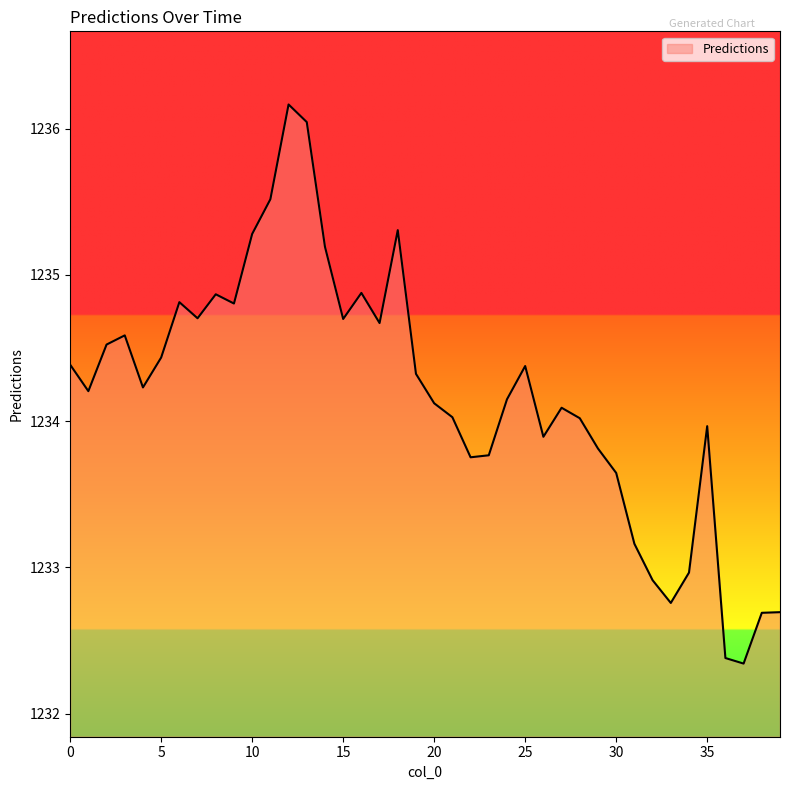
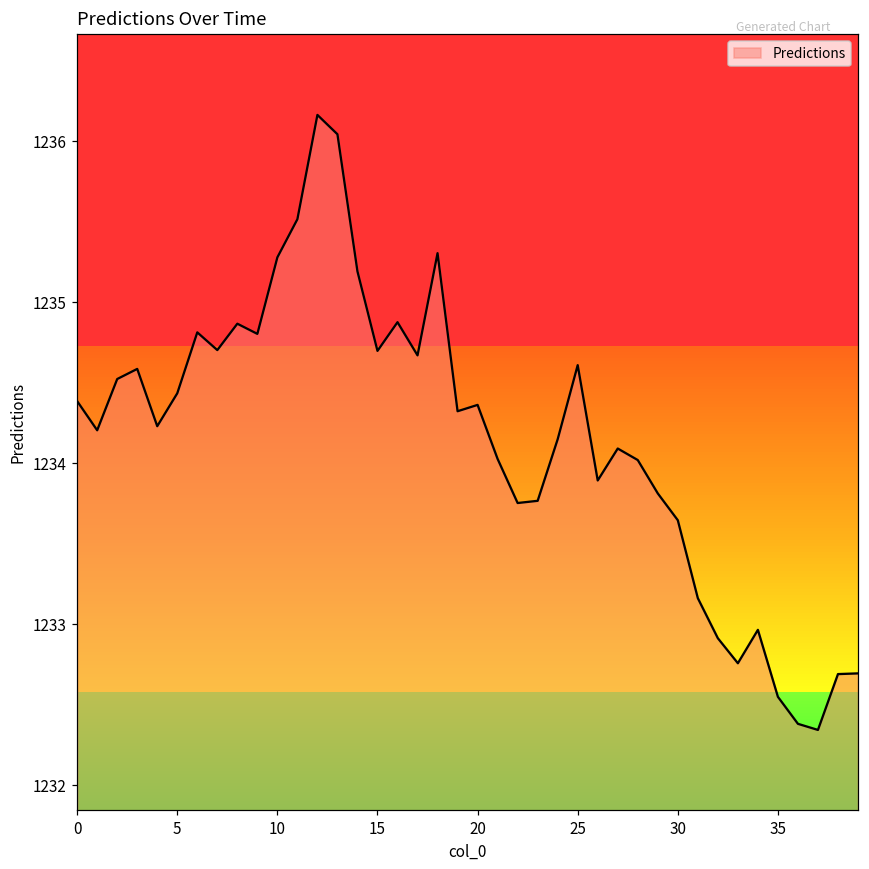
20: 1234.12 -> 1234.36
25: 1234.38 -> 1234.61
35: 1233.97 -> 1232.55
